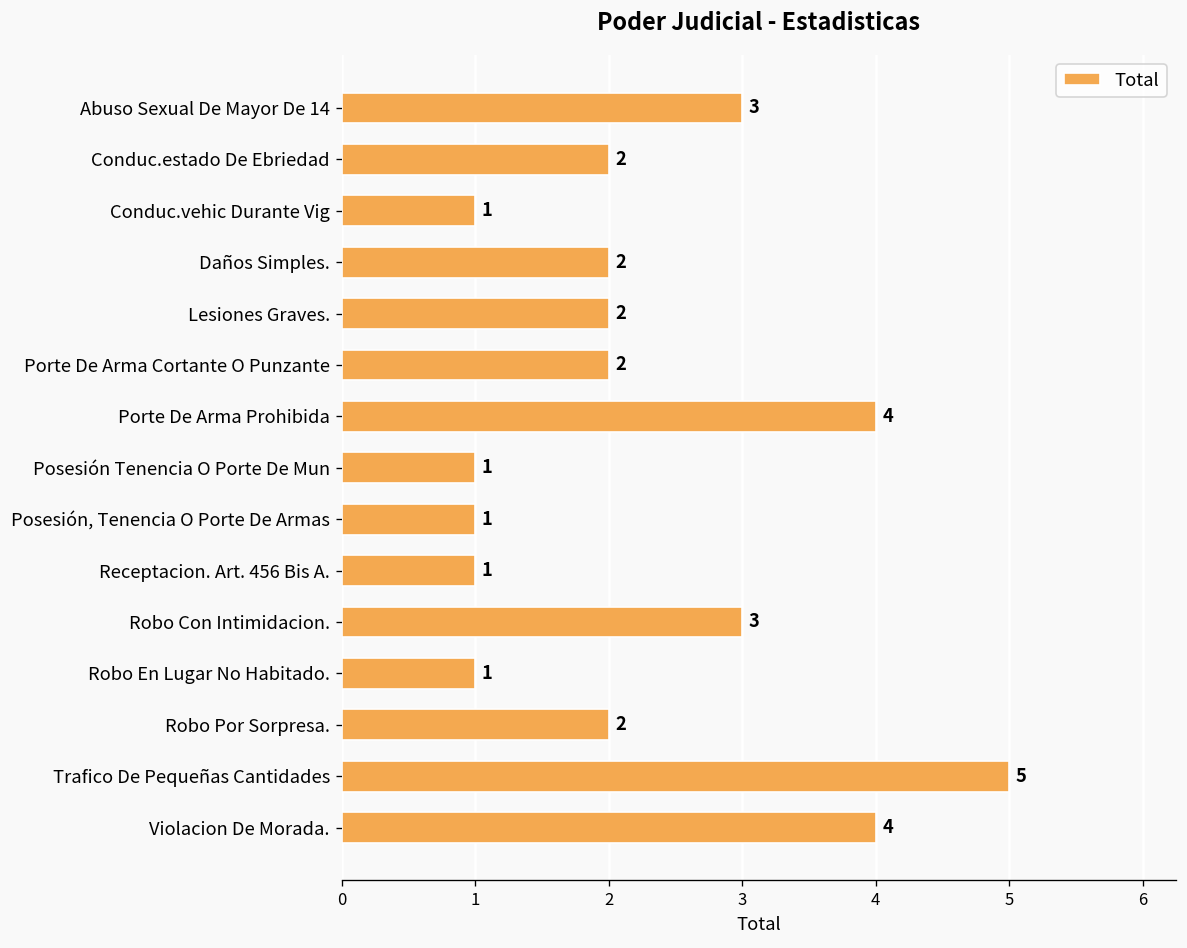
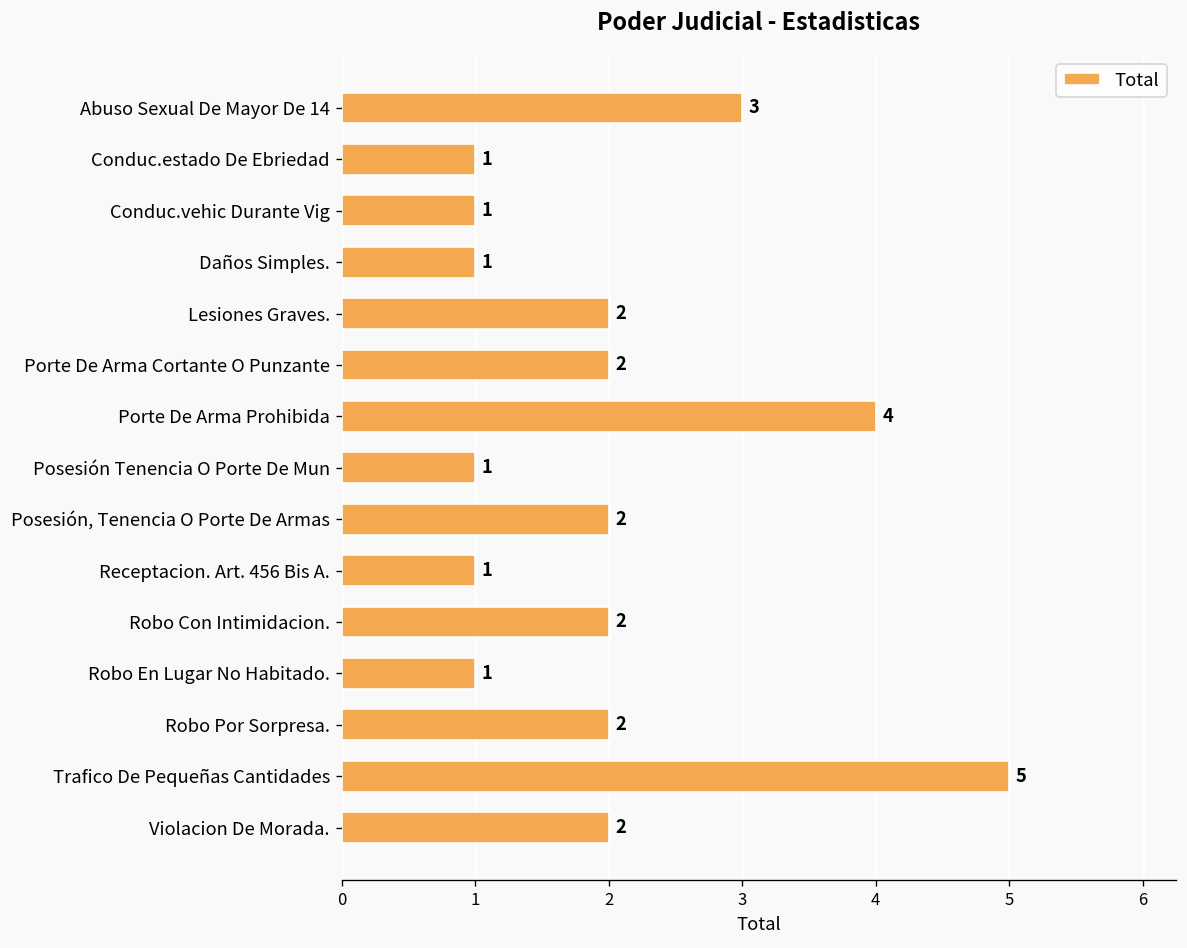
Conduc.estado De Ebriedad: 2 -> 1
Daños Simples.: 2 -> 1
Posesión, Tenencia O Porte De Armas: 1 -> 2
Robo Con Intimidacion.: 3 -> 2
Violacion De Morada.: 4 -> 2
